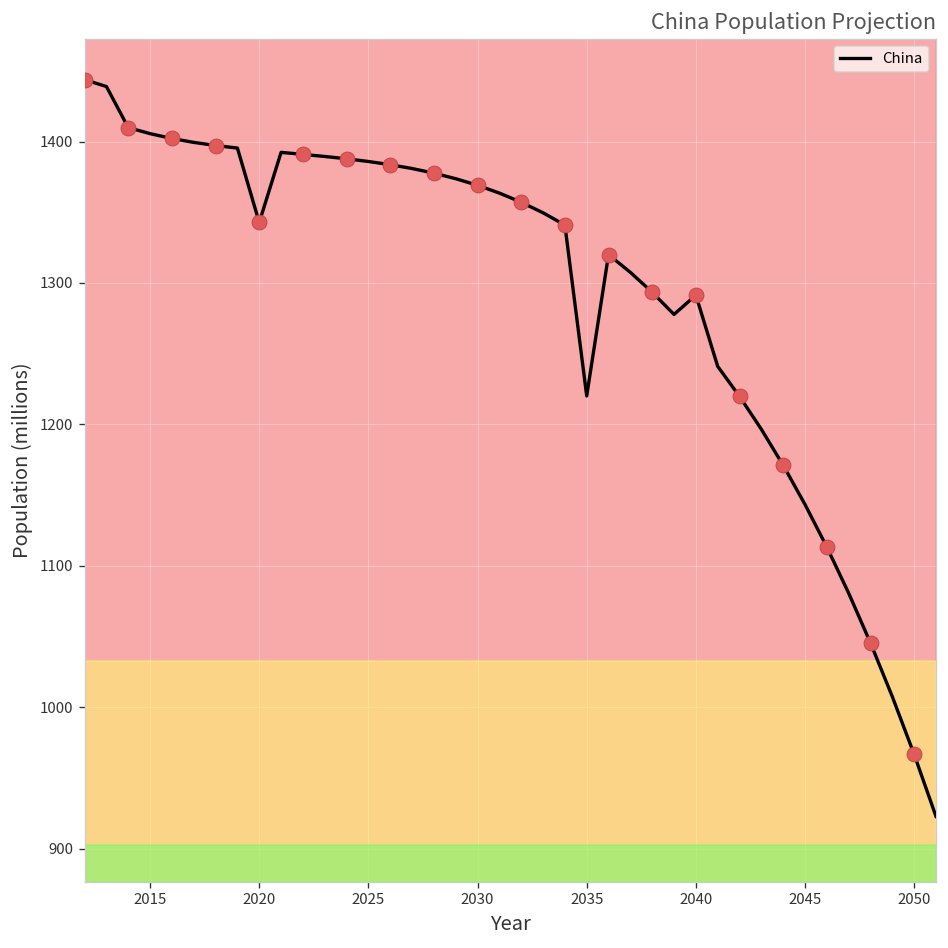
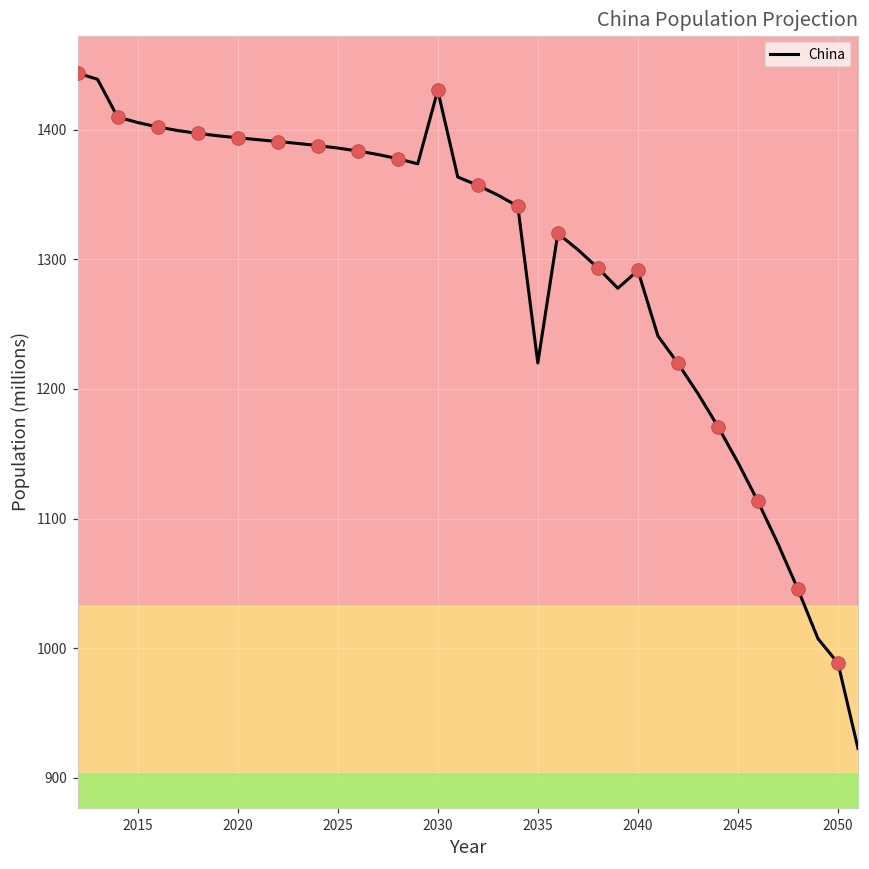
China, 2020: 1343 -> 1394
China, 2030: 1369 -> 1430
China, 2050: 967 -> 988
